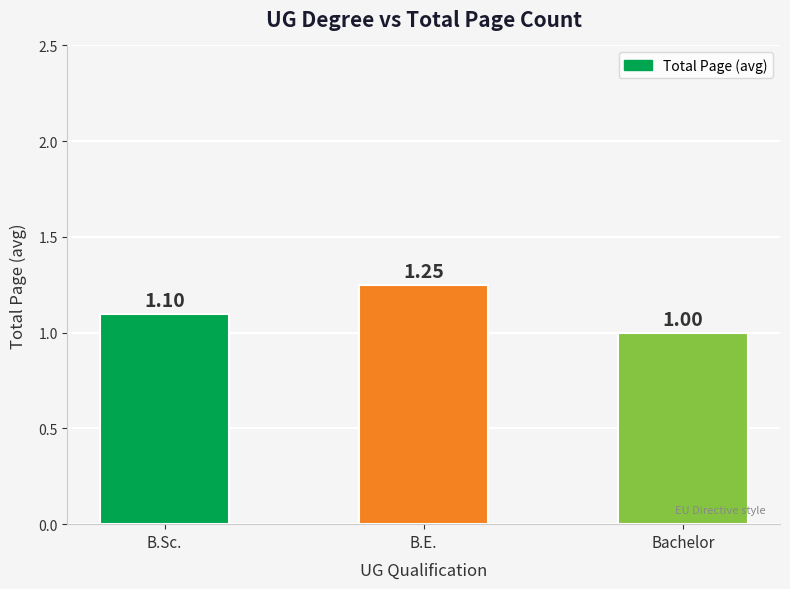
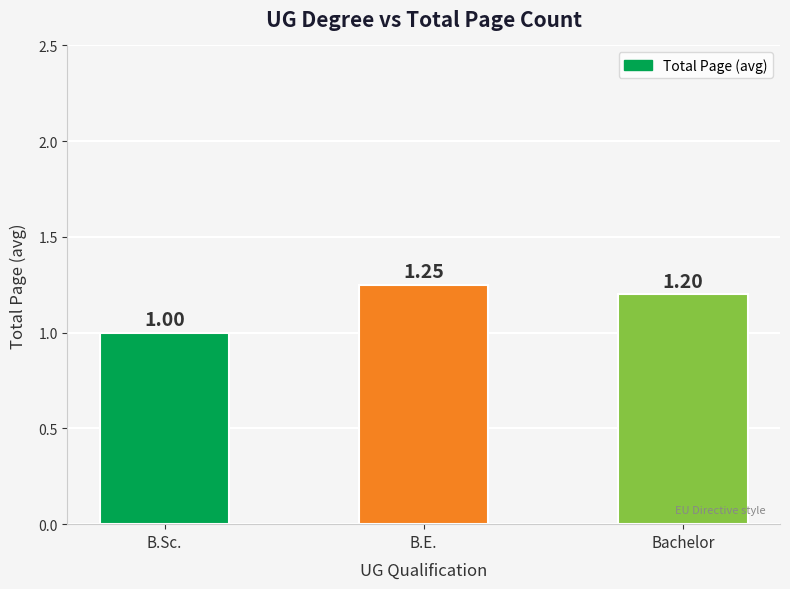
B.Sc.: 1.10 -> 1.00
Bachelor: 1.00 -> 1.20
